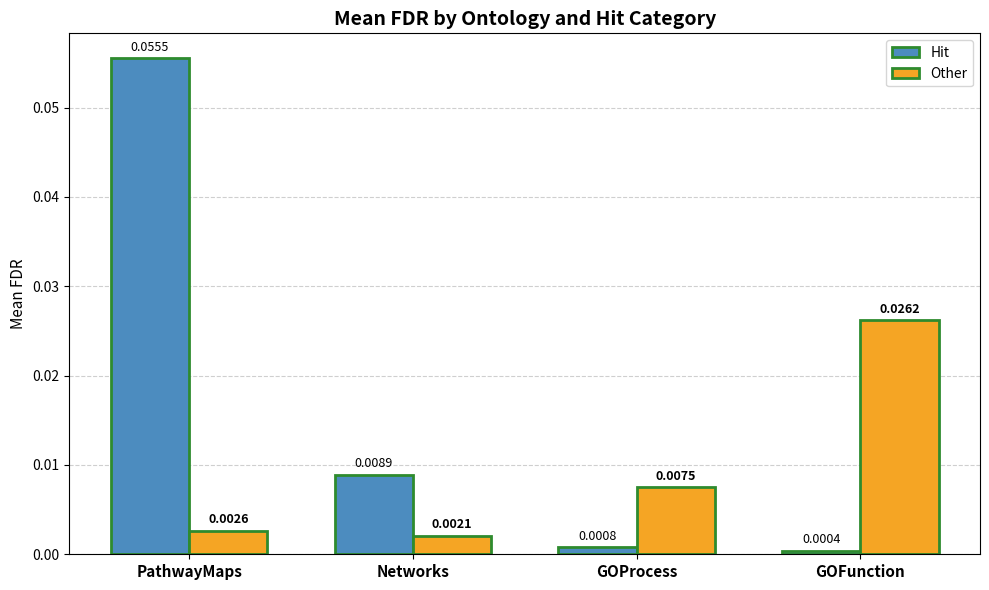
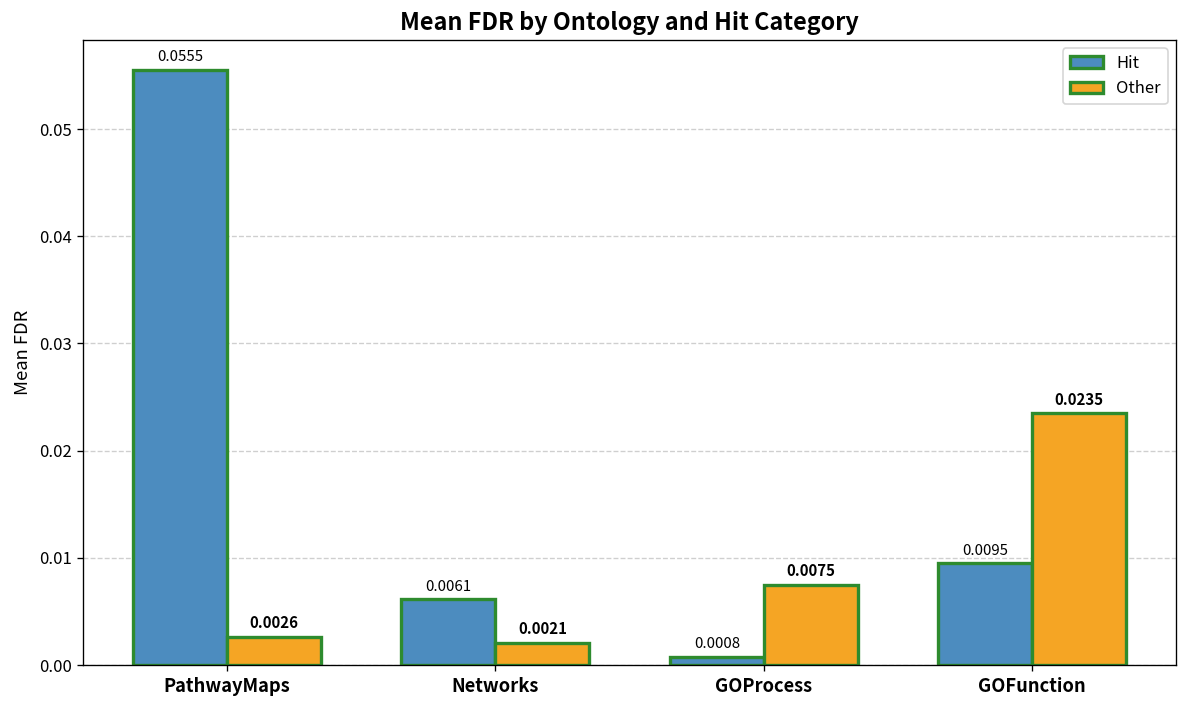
Hit, Networks: 0.0089 -> 0.0061
Hit, GOFunction: 0.0004 -> 0.0095
Other, GOFunction: 0.0262 -> 0.0235
